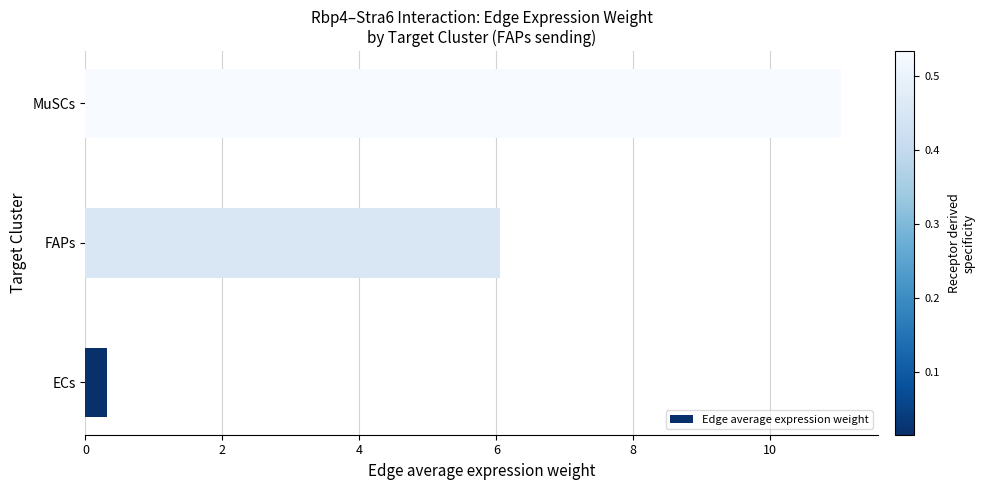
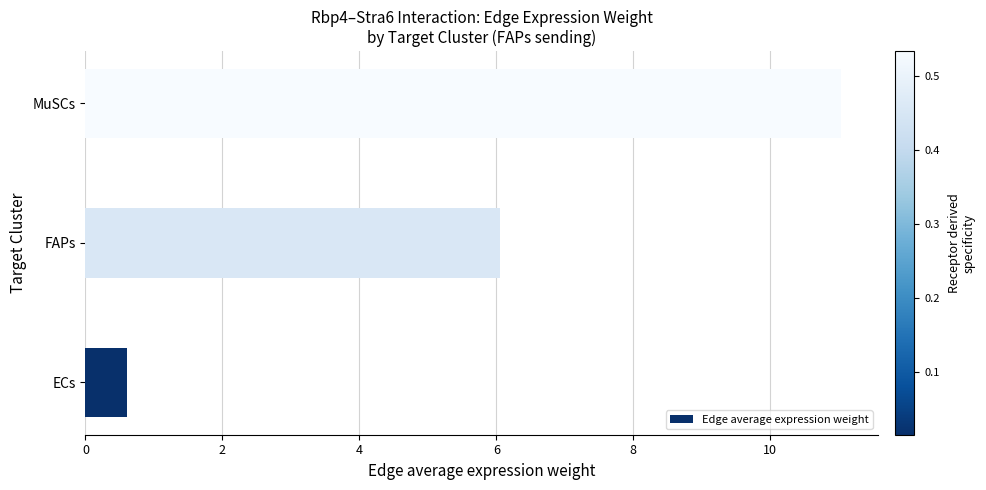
ECs: 0.3 -> 0.6
